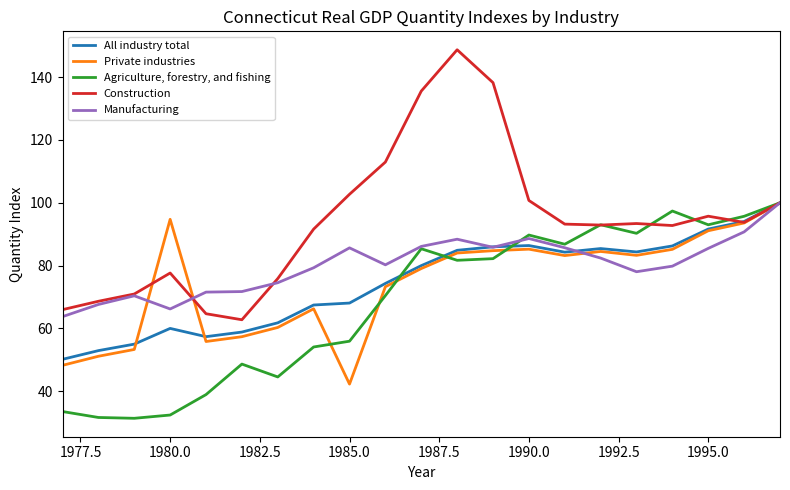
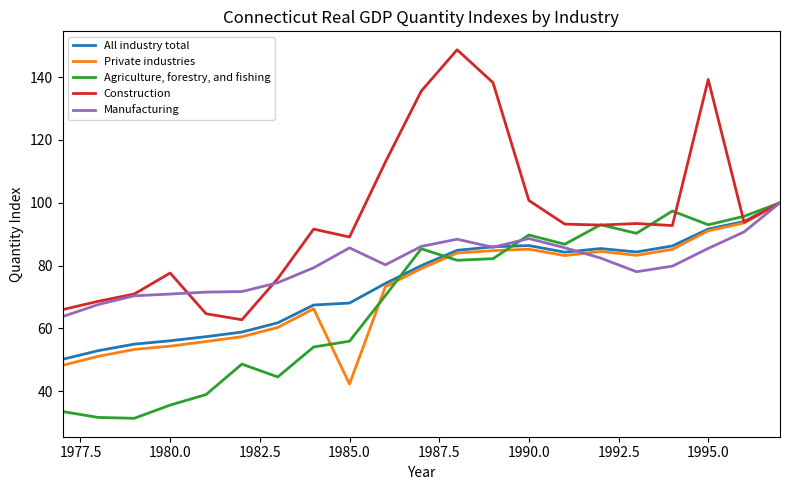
All industry total, 1980.0: 60 -> 56
Private industries, 1980.0: 95 -> 54
Agriculture, forestry, and fishing, 1980.0: 32 -> 36
Manufacturing, 1980.0: 66 -> 71
Construction, 1985.0: 103 -> 89
Construction, 1995.0: 96 -> 139
